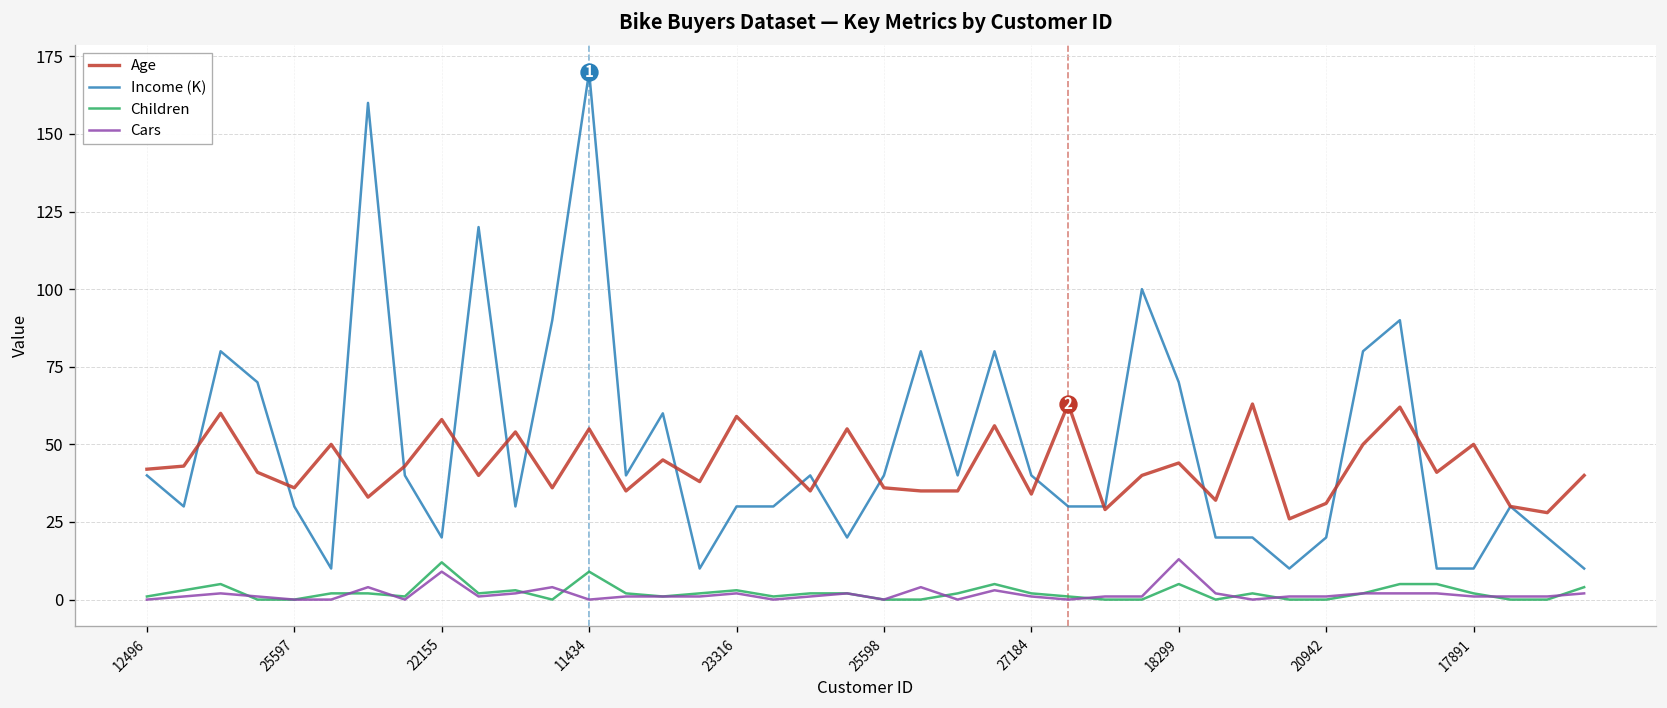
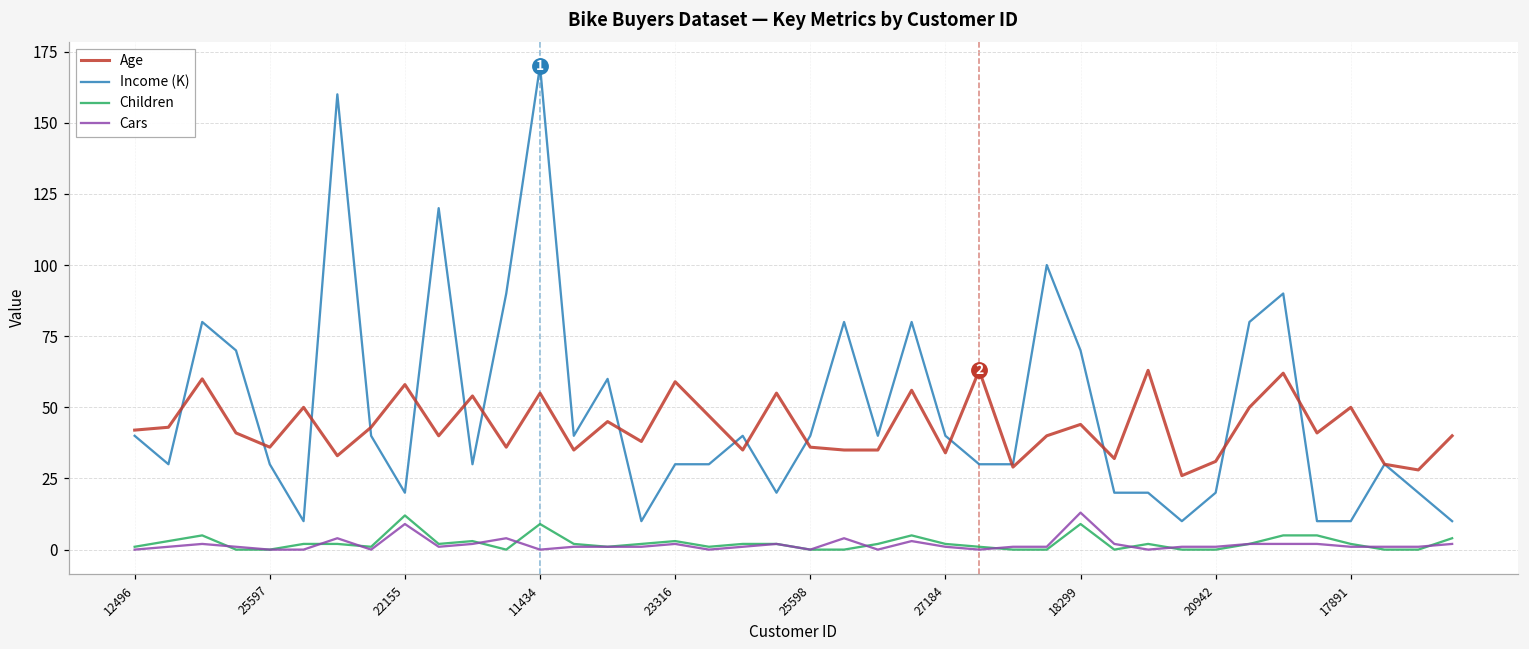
Children, 18299: 5 -> 9
